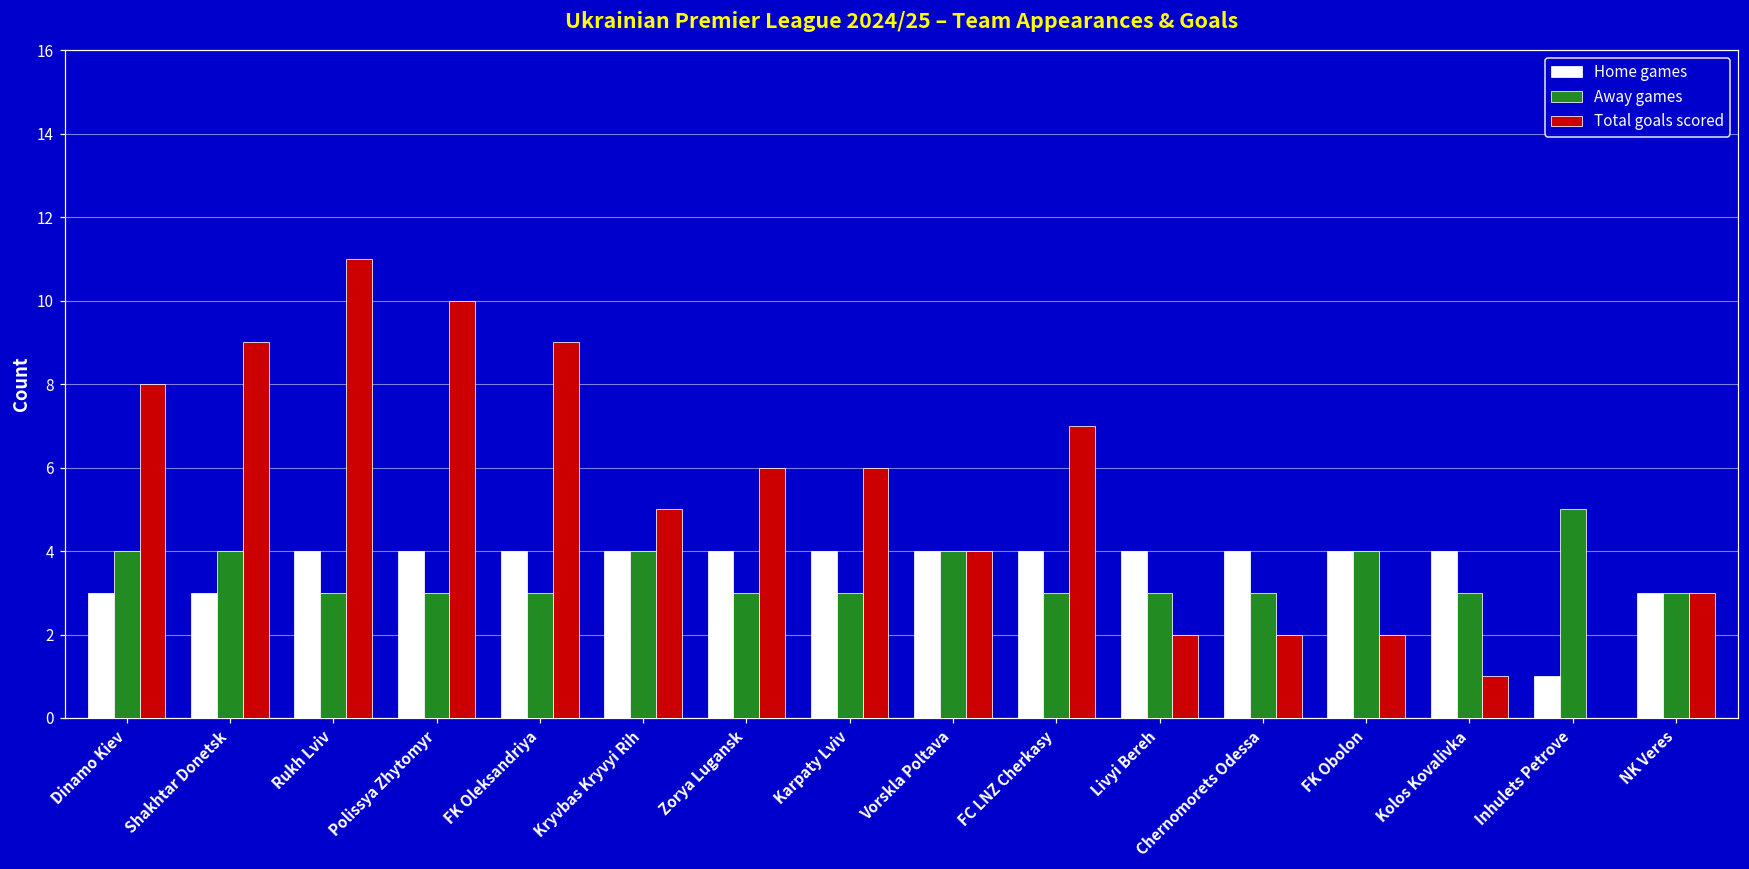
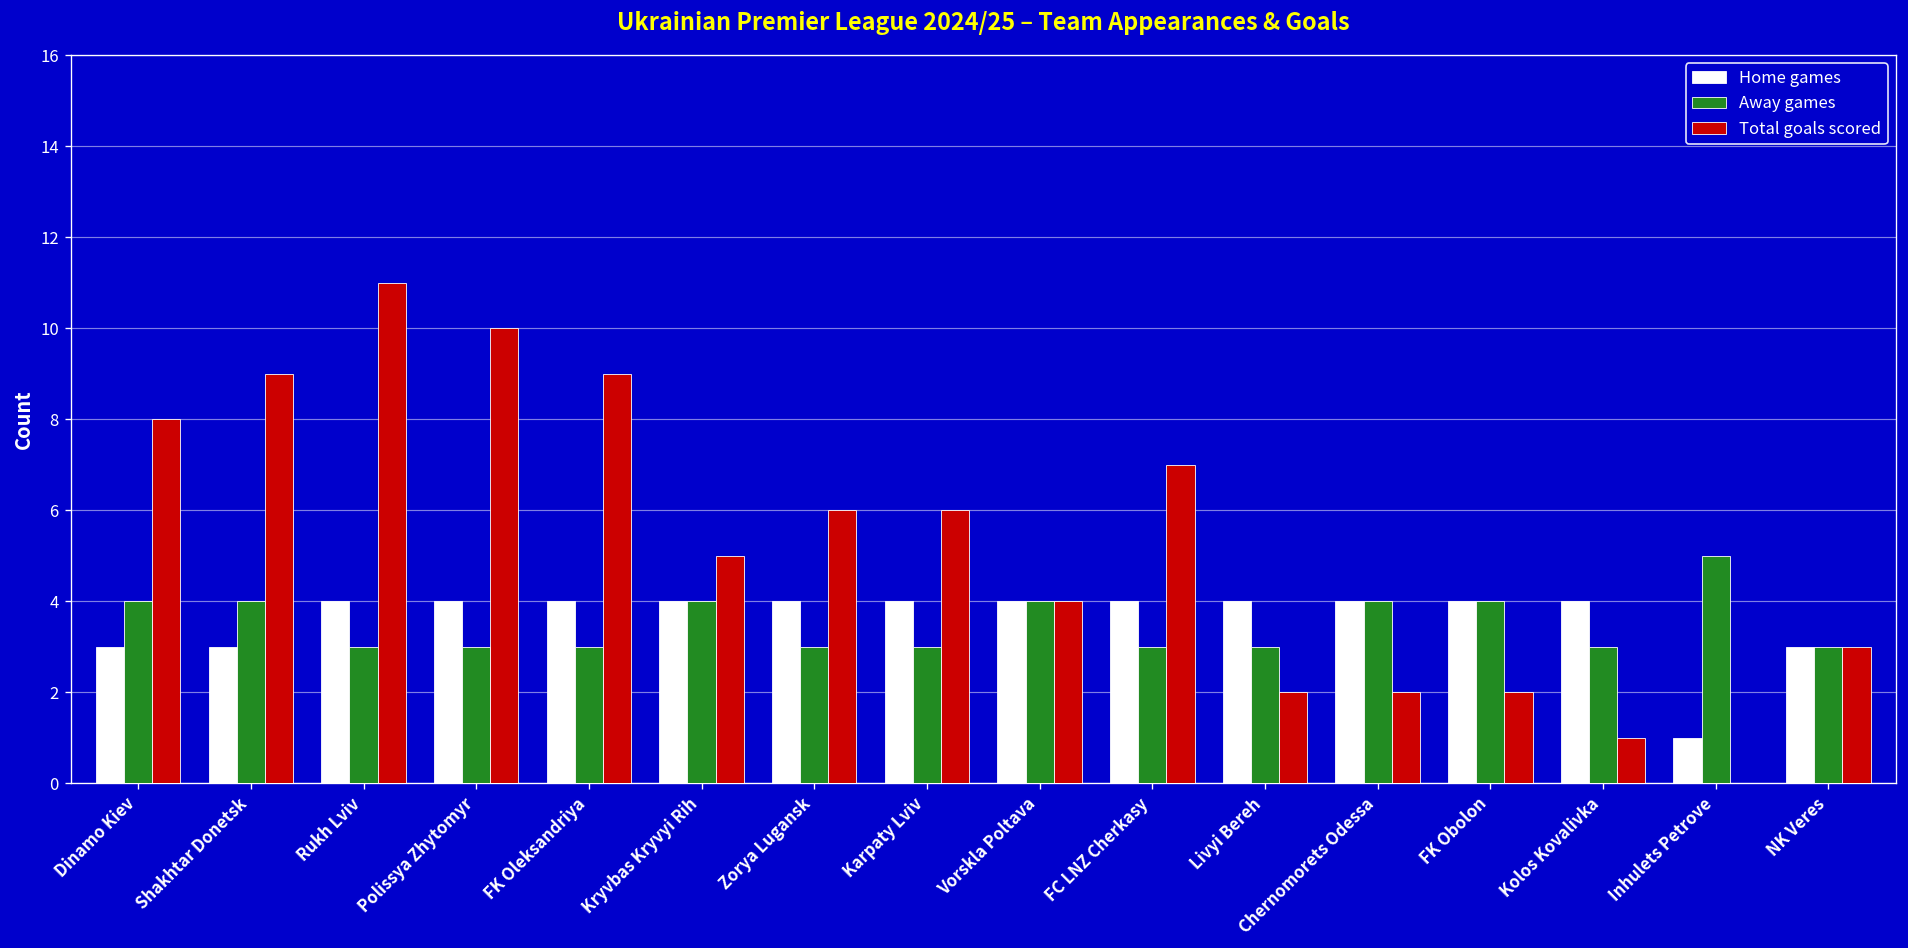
Away games, Chernomorets Odessa: 3 -> 4
